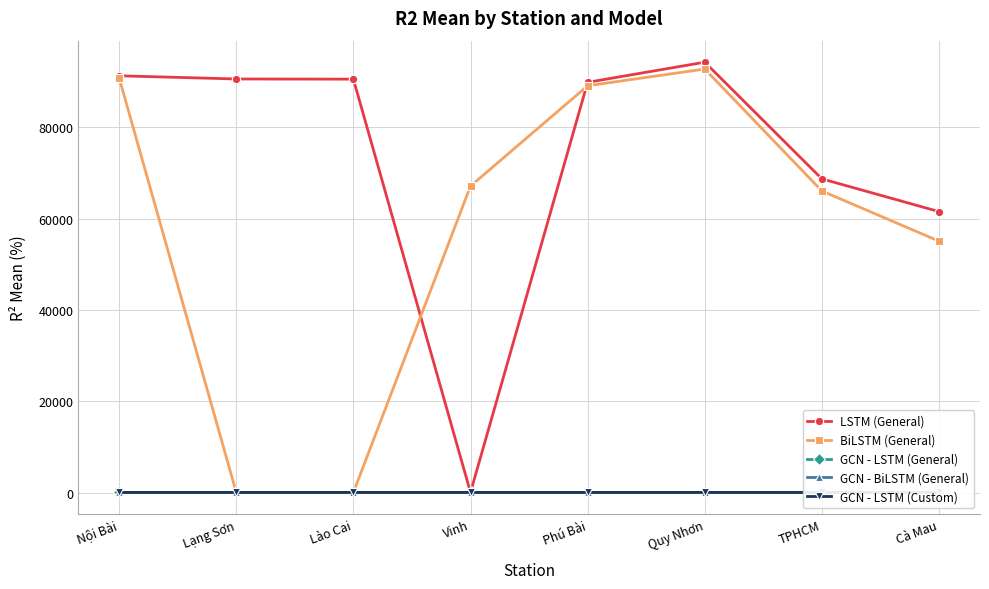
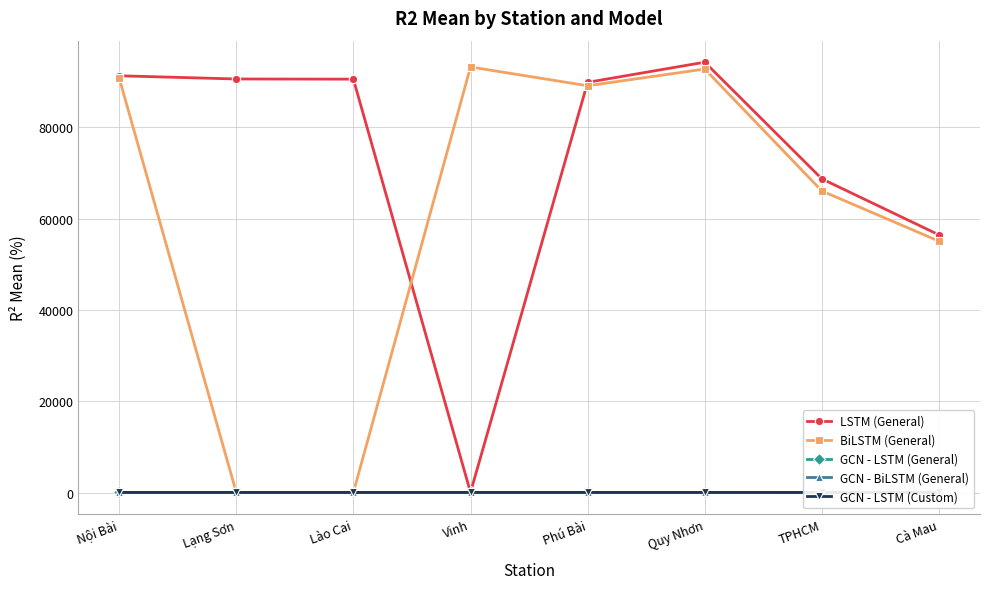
BiLSTM (General), Vinh: 67000 -> 93000
LSTM (General), Cà Mau: 62000 -> 56000
